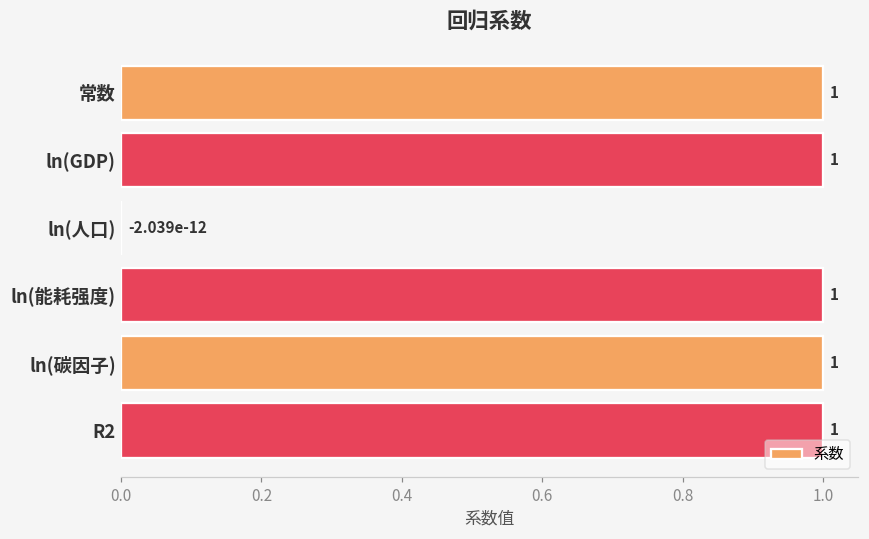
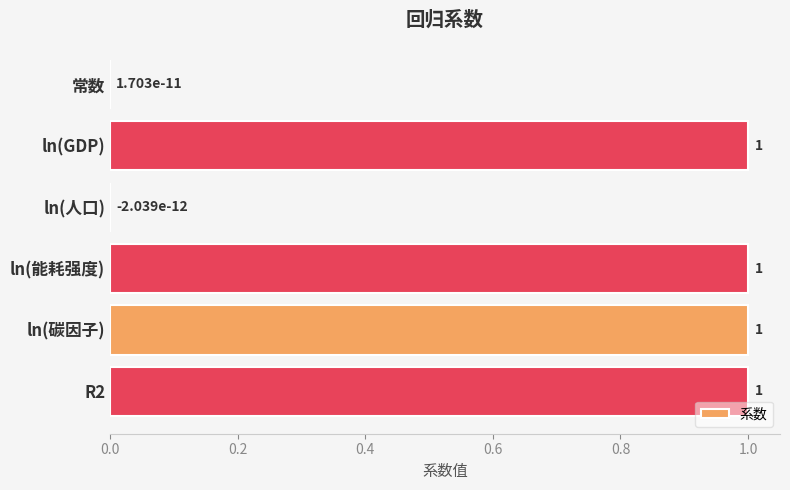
常数: 1 -> 1.703e-11
